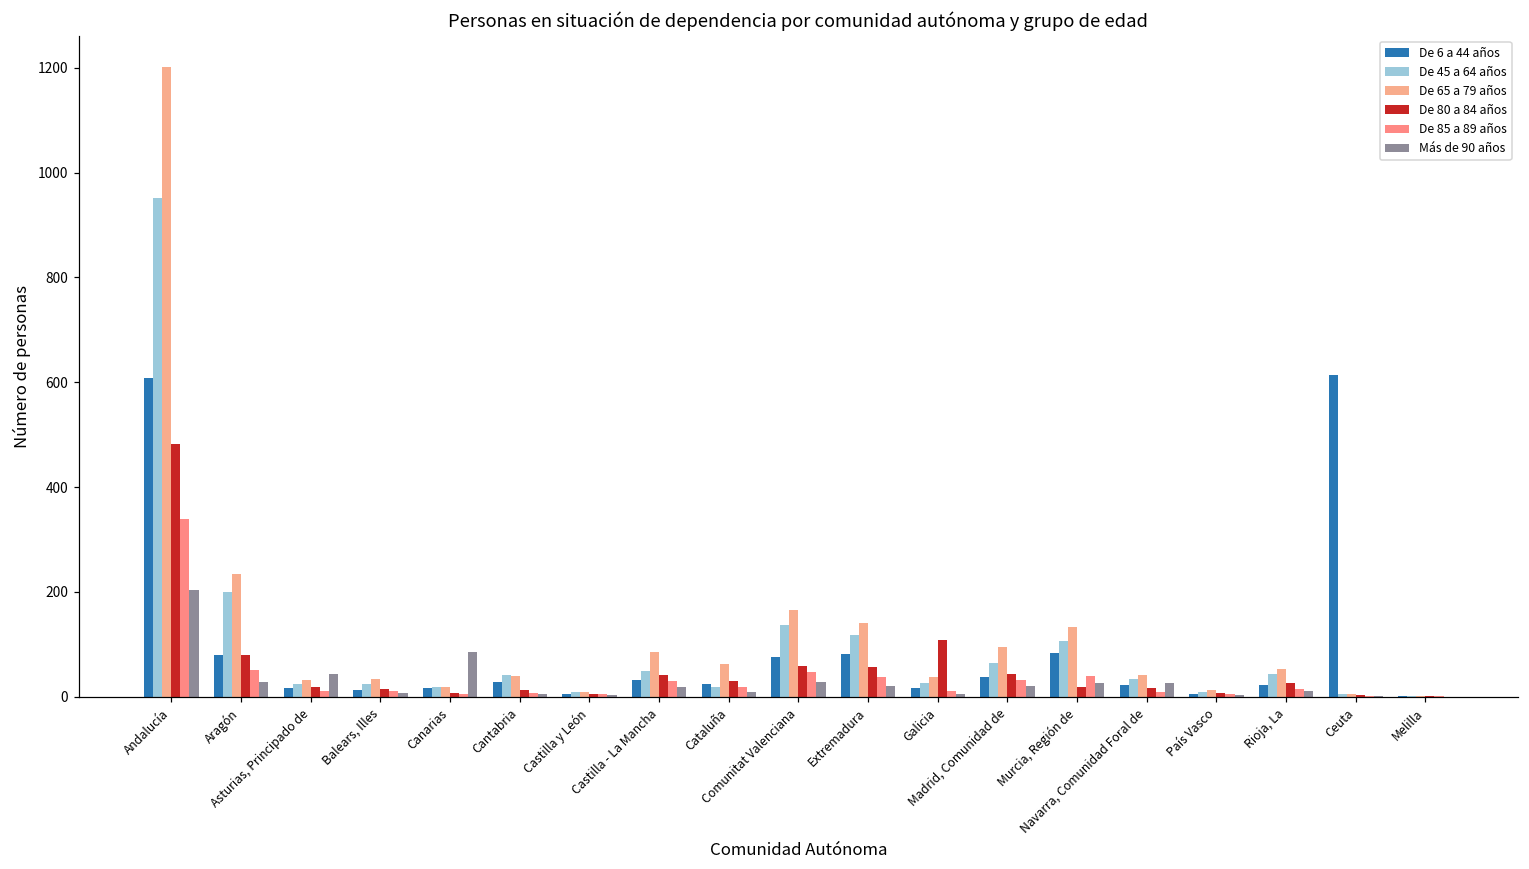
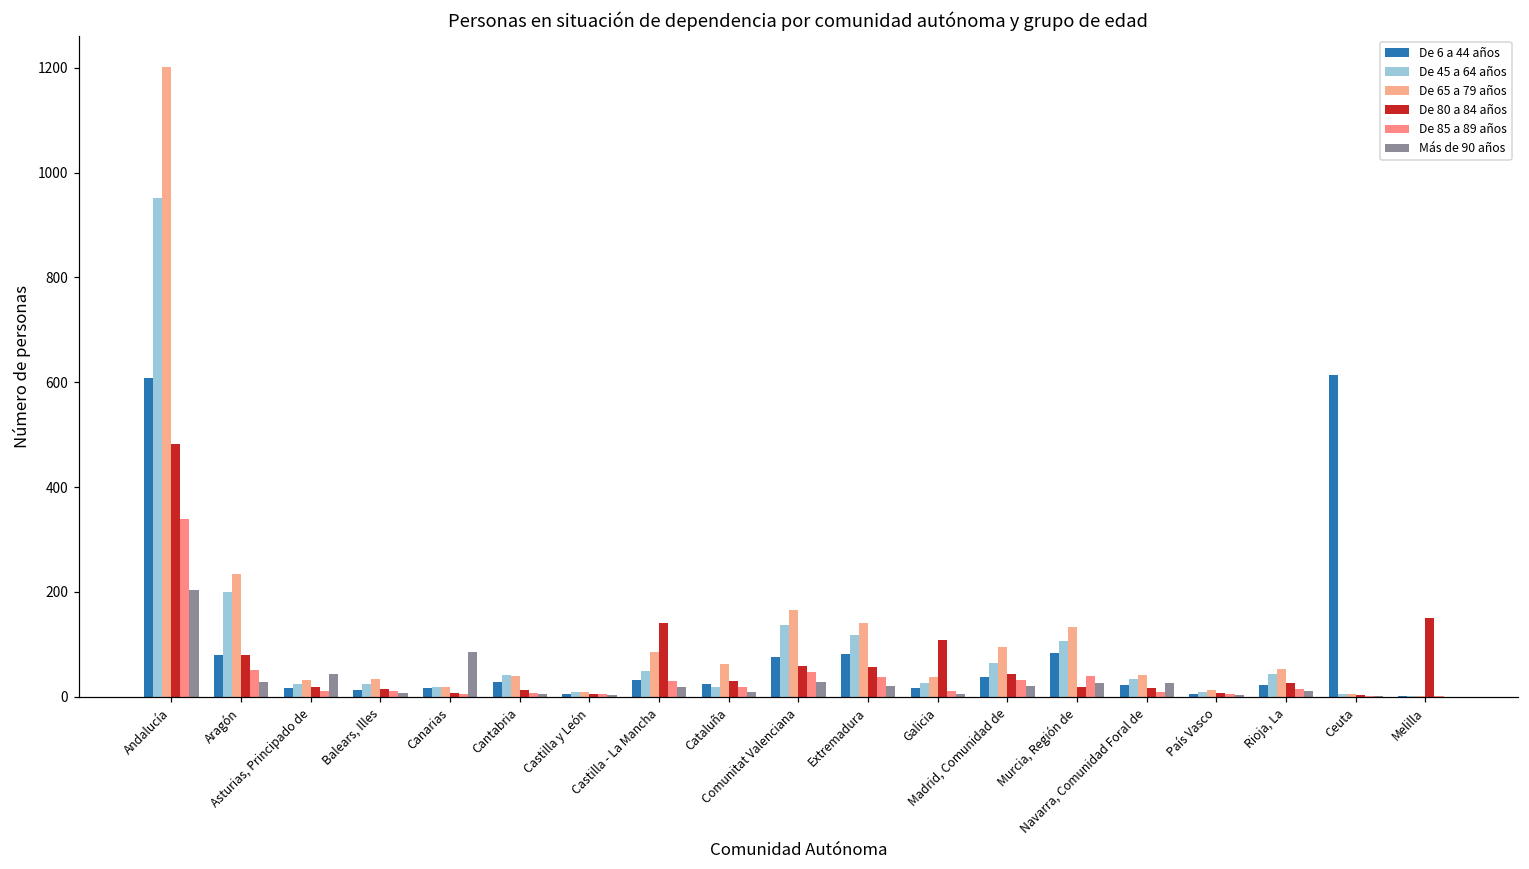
De 80 a 84 años, Castilla - La Mancha: 40 -> 140
De 80 a 84 años, Melilla: 0 -> 150
